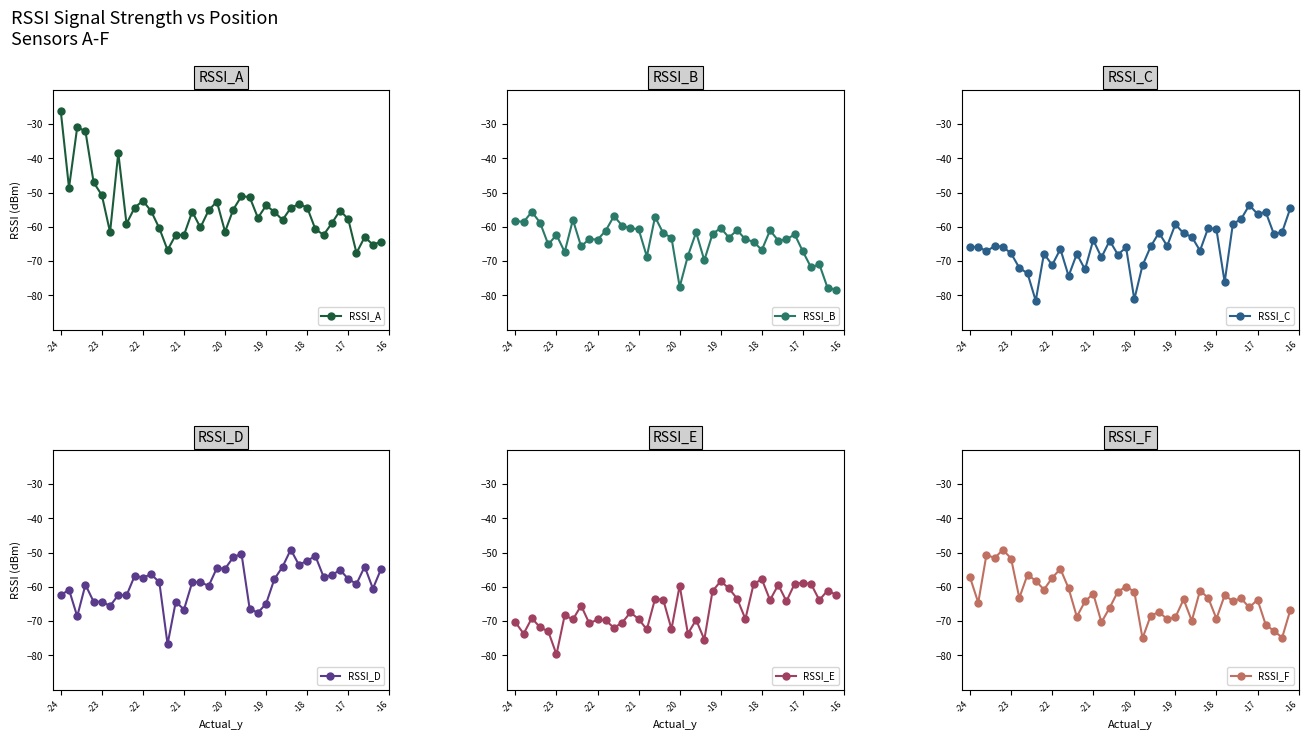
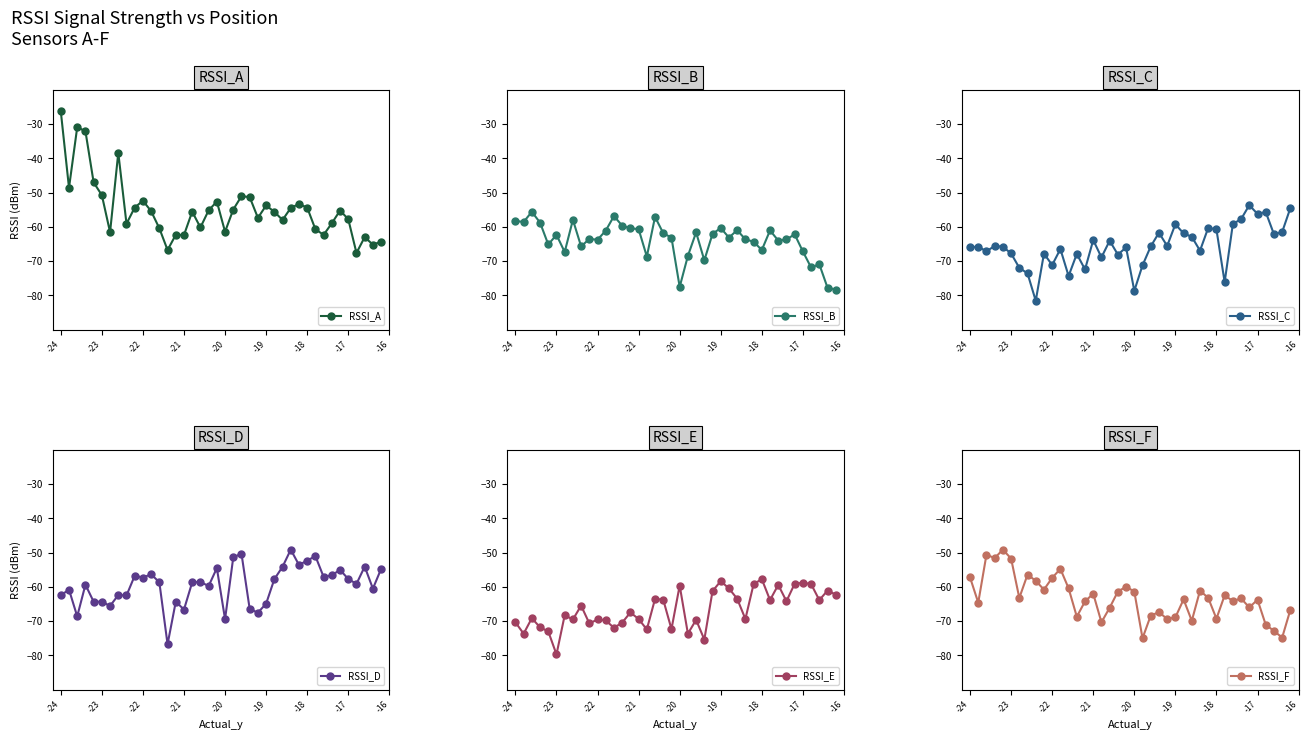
RSSI_C, -20: -81 -> -79
RSSI_D, -20: -55 -> -69
